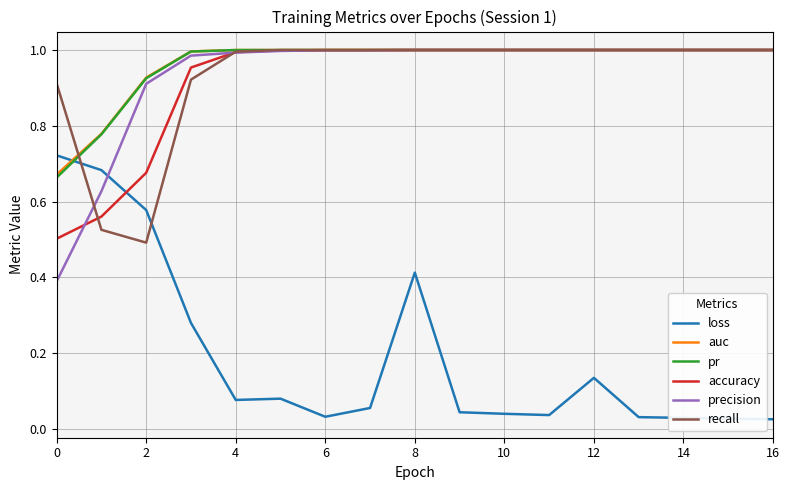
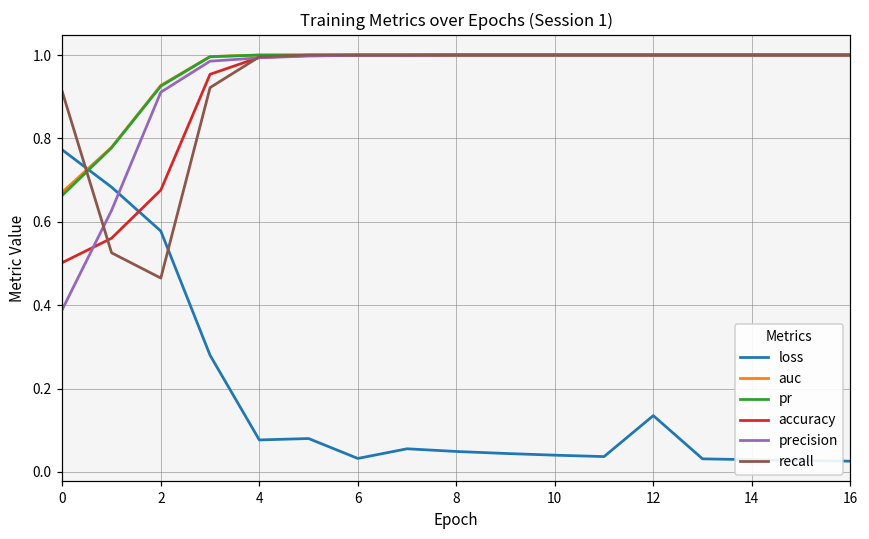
loss, 0: 0.72 -> 0.77
recall, 2: 0.49 -> 0.47
loss, 8: 0.41 -> 0.05
